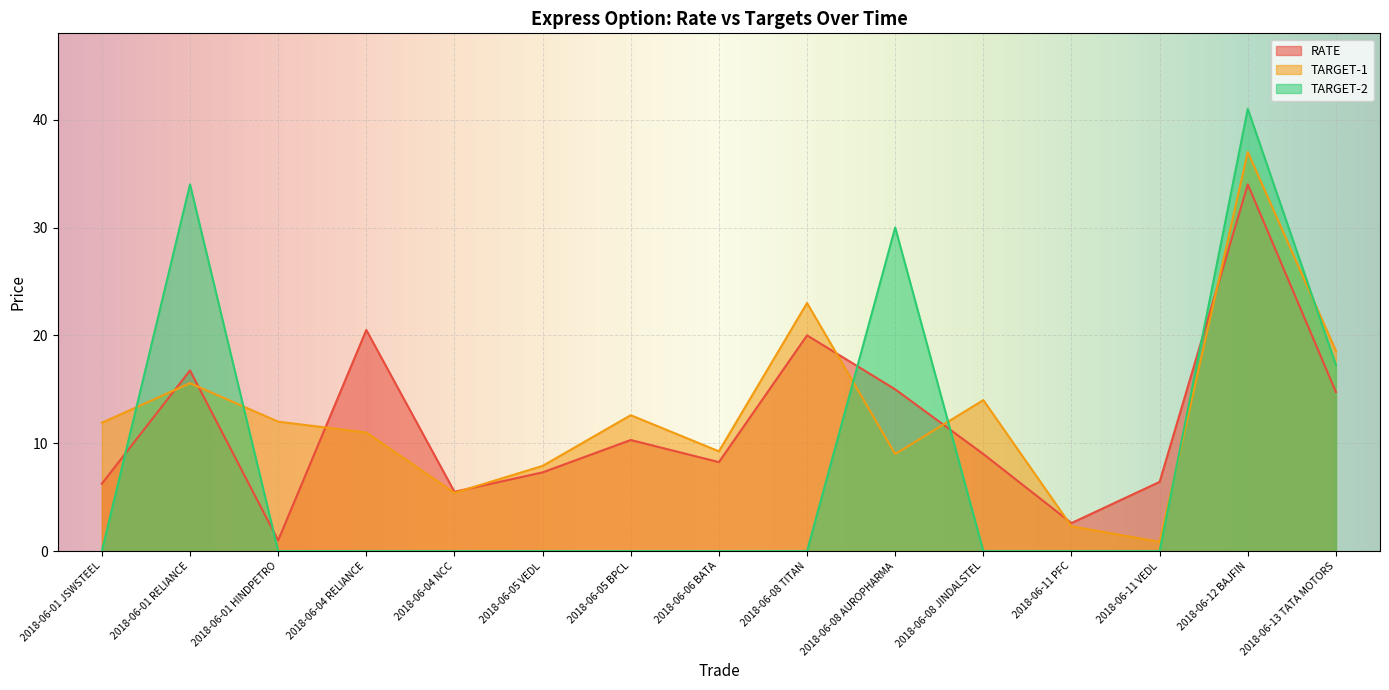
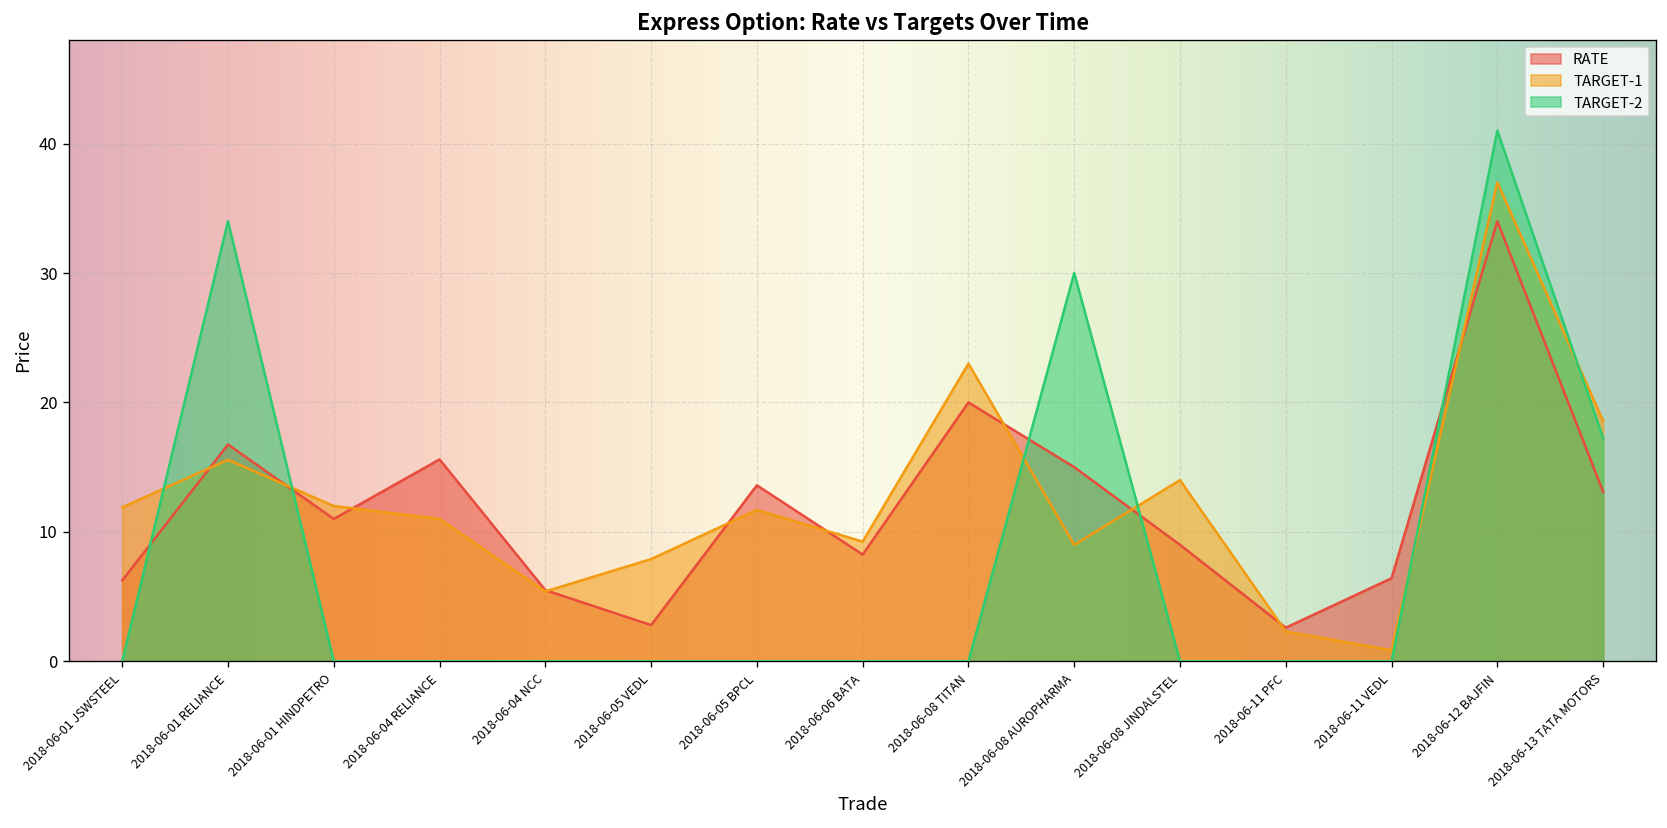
RATE, 2018-06-01 HINDPETRO: 1 -> 11
RATE, 2018-06-04 RELIANCE: 20.5 -> 15.6
RATE, 2018-06-05 VEDL: 7.3 -> 2.8
RATE, 2018-06-05 BPCL: 10.3 -> 13.6
TARGET-1, 2018-06-05 BPCL: 12.6 -> 11.7
RATE, 2018-06-13 TATA MOTORS: 14.8 -> 13.1
